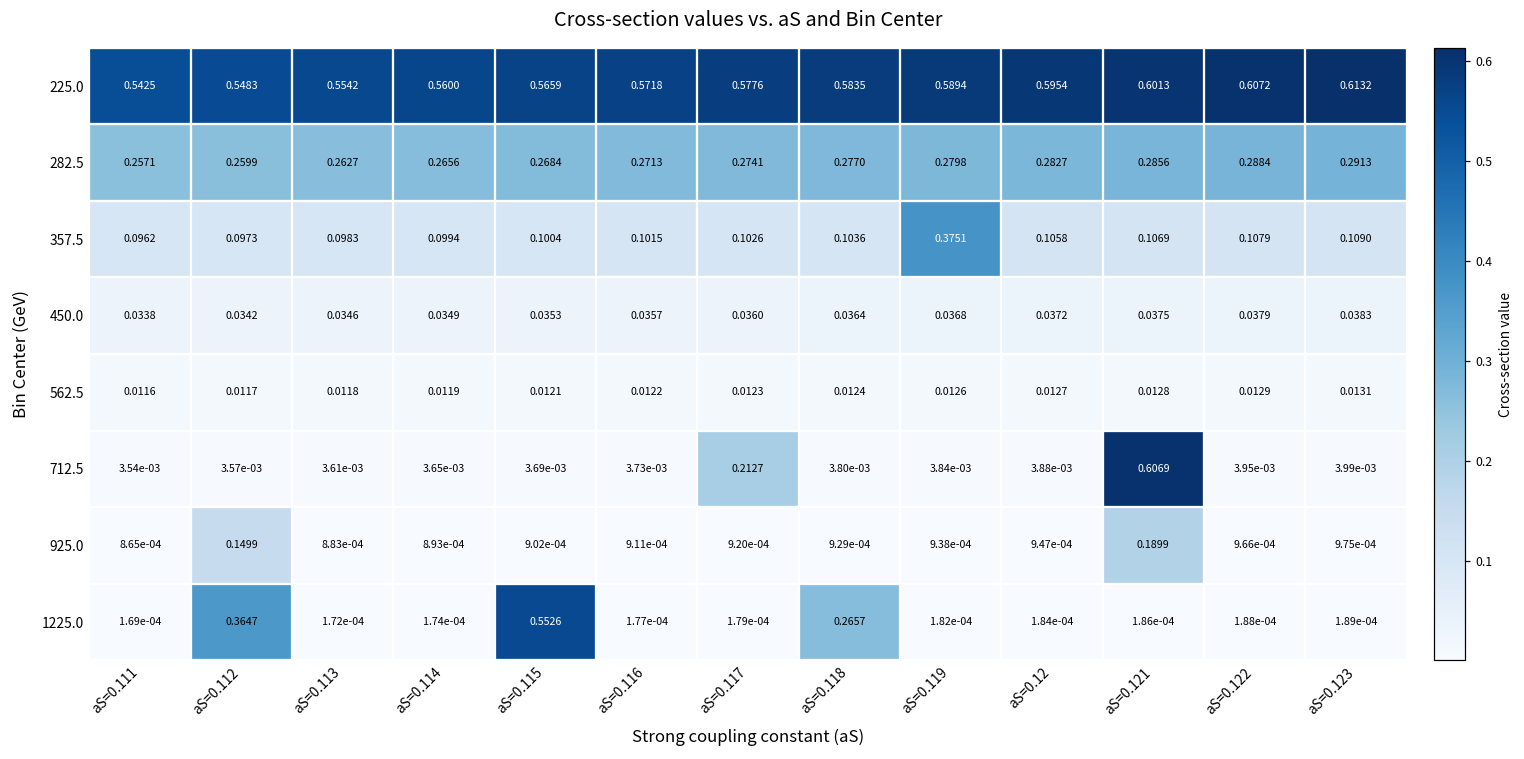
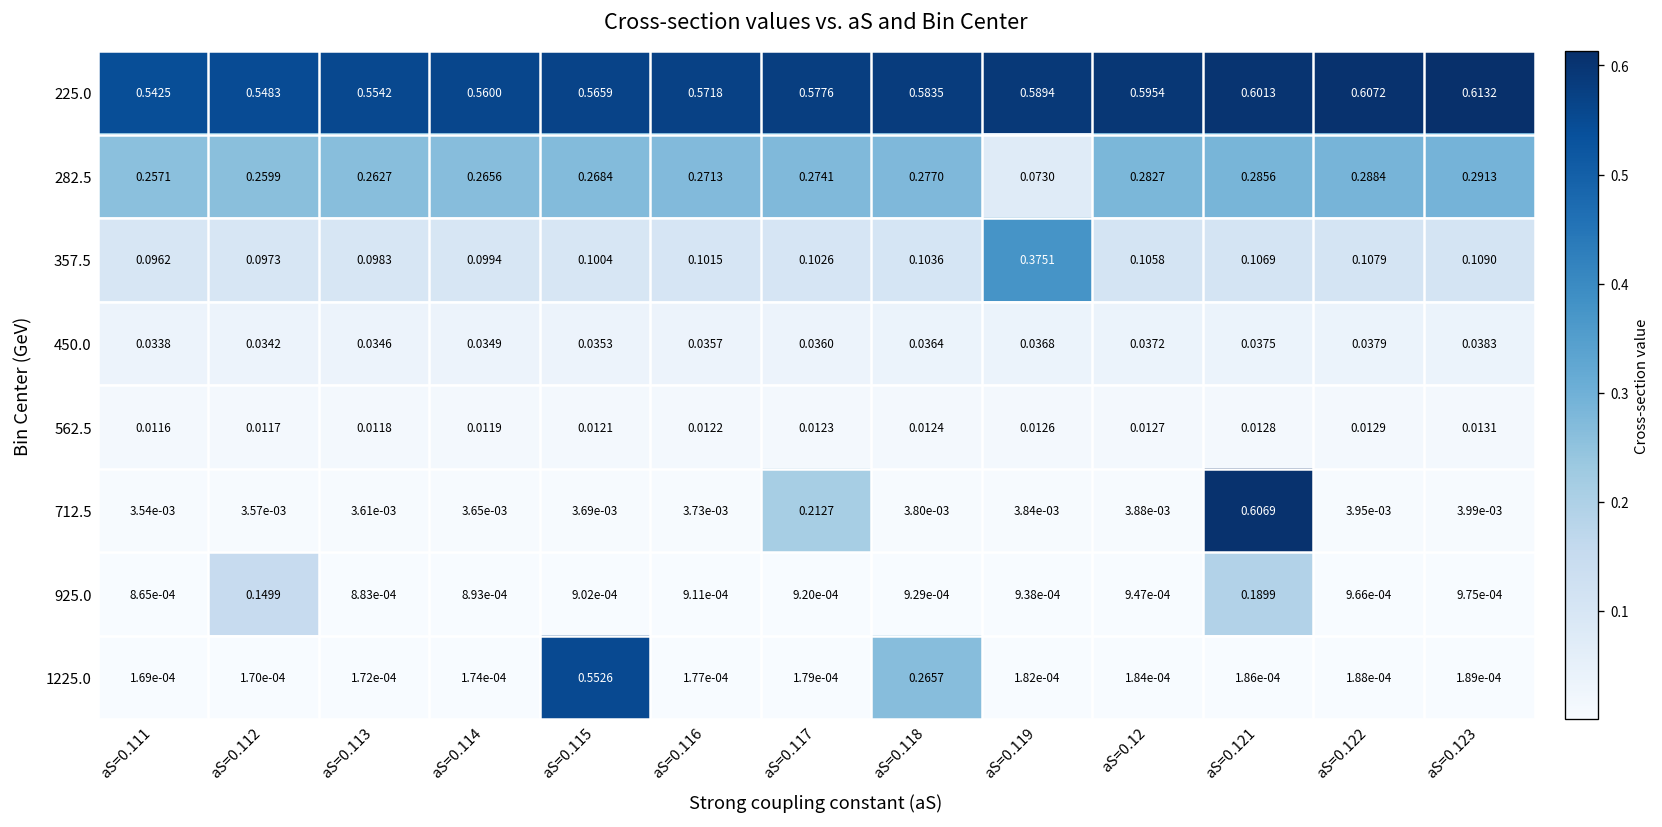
282.5, aS=0.119: 0.2798 -> 0.0730
1225.0, aS=0.112: 0.3647 -> 1.70e-04
